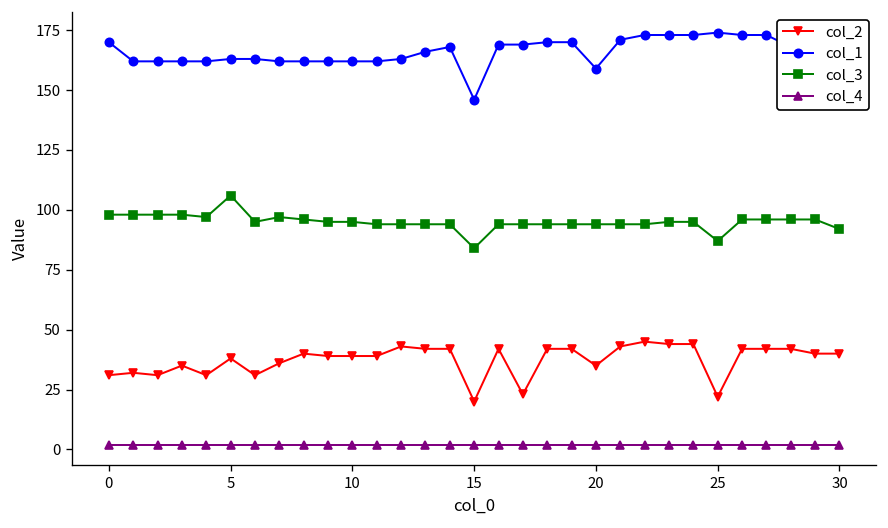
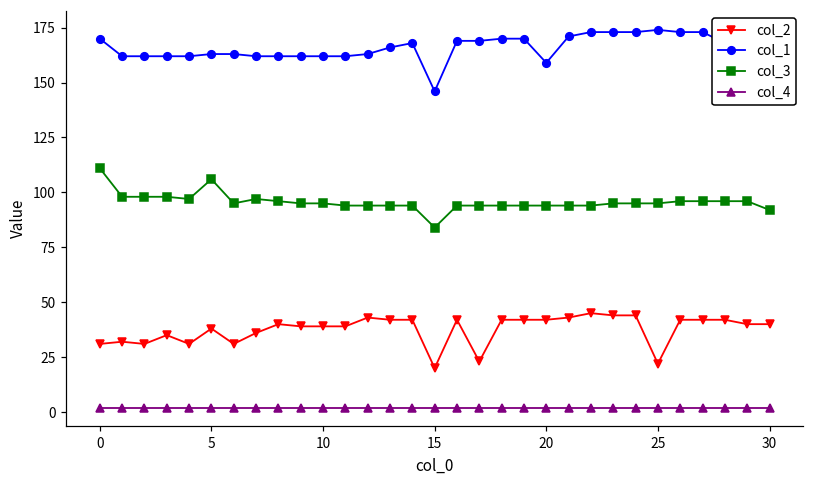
col_3, 0: 98 -> 111
col_2, 20: 35 -> 42
col_3, 25: 87 -> 95
